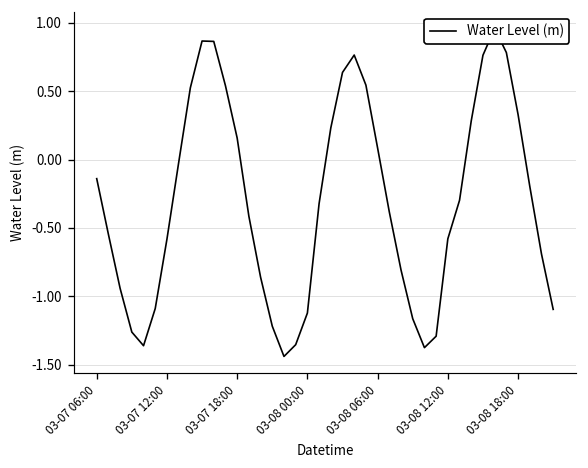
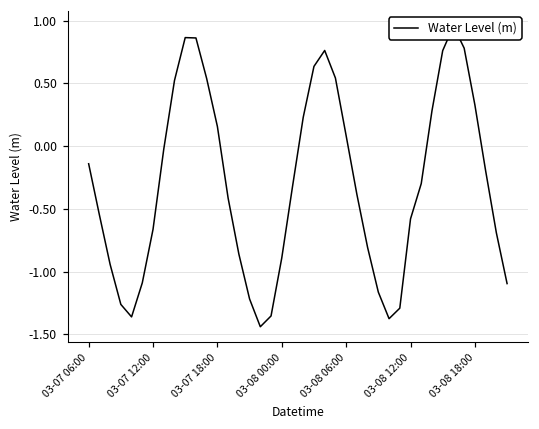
03-07 12:00: -0.58 -> -0.66
03-08 00:00: -1.12 -> -0.89
